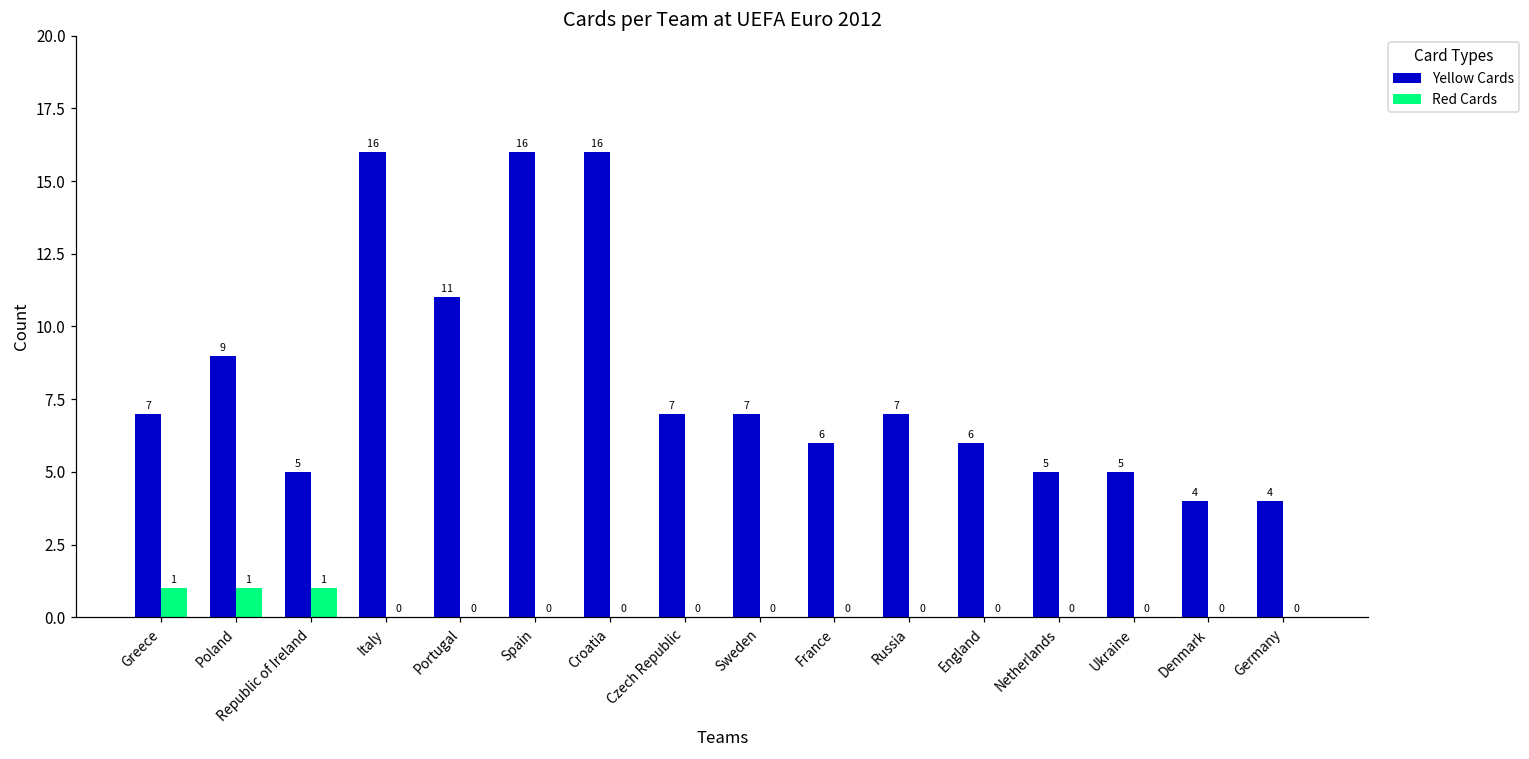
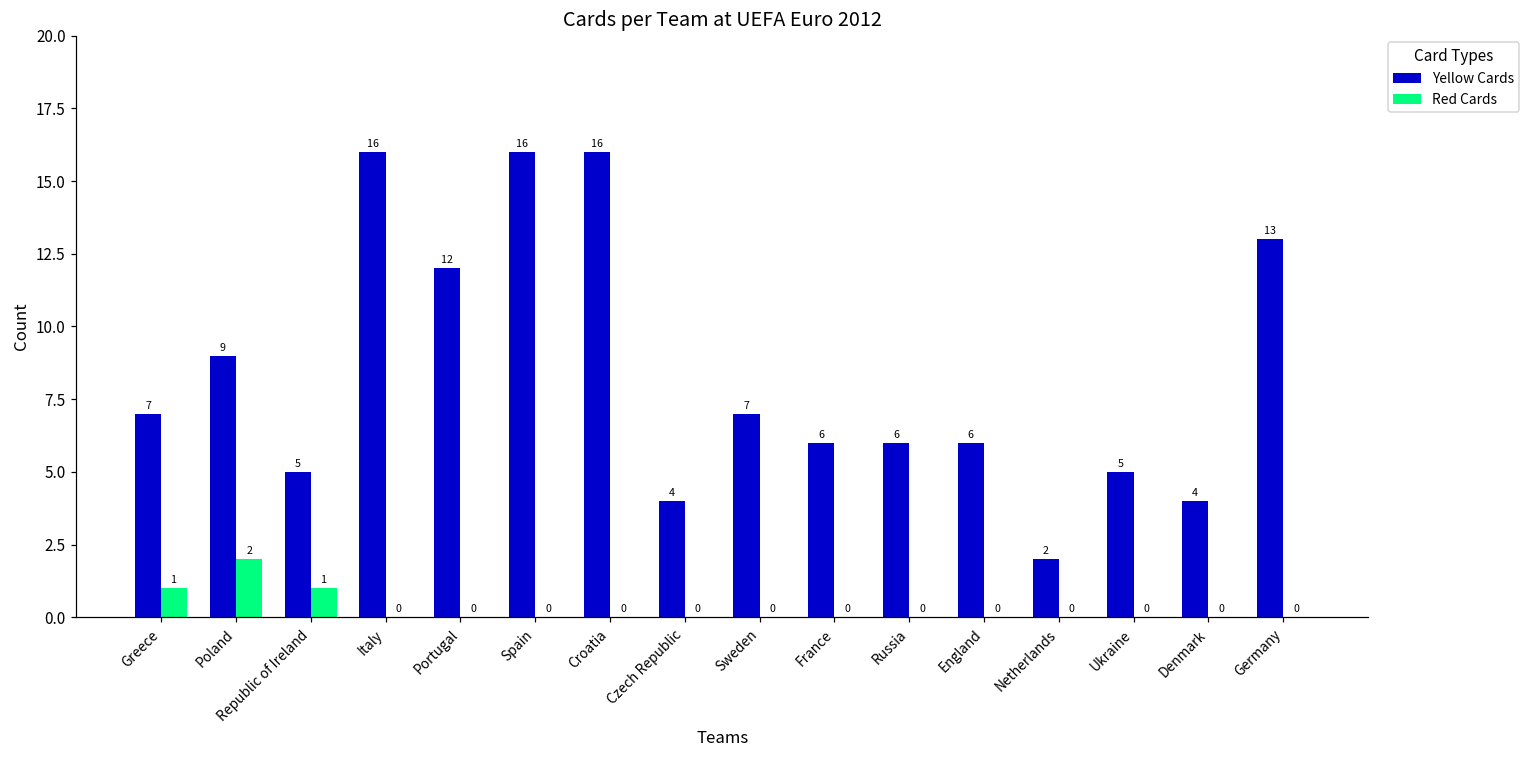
Red Cards, Poland: 1 -> 2
Yellow Cards, Portugal: 11 -> 12
Yellow Cards, Czech Republic: 7 -> 4
Yellow Cards, Russia: 7 -> 6
Yellow Cards, Netherlands: 5 -> 2
Yellow Cards, Germany: 4 -> 13
